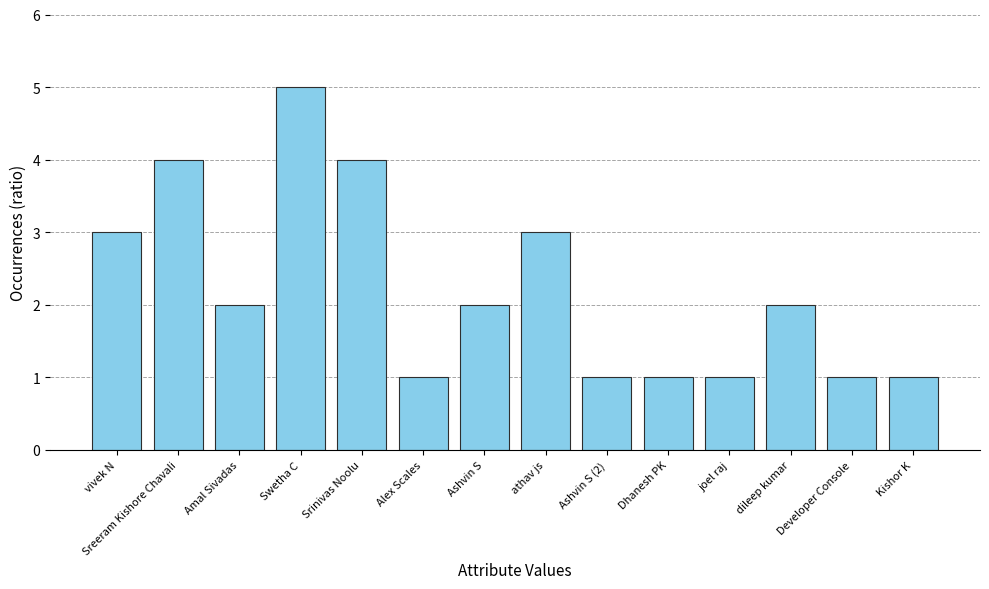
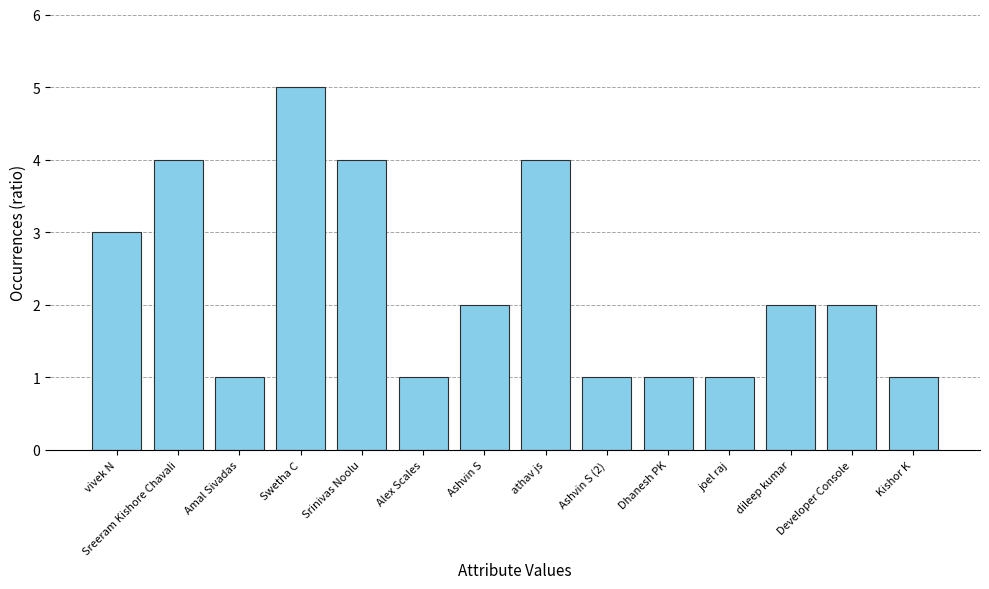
Amal Sivadas: 2 -> 1
athav js: 3 -> 4
Developer Console: 1 -> 2
